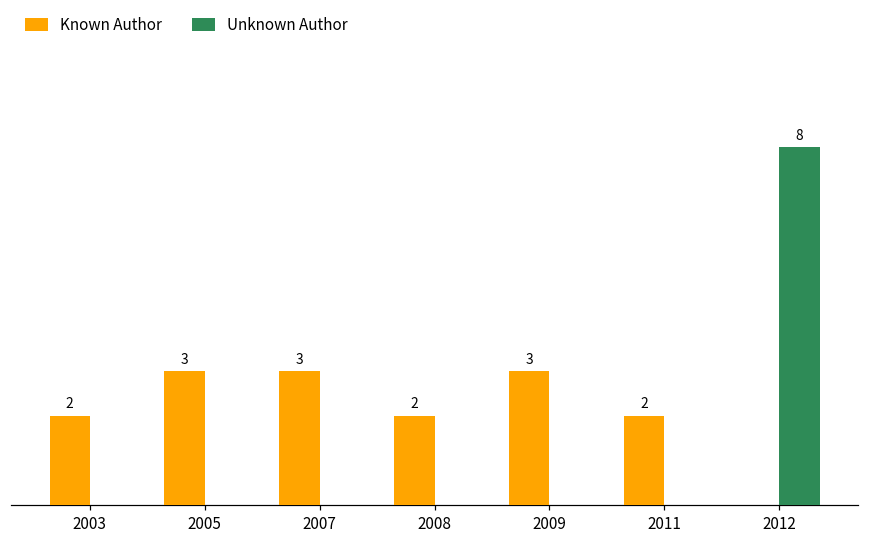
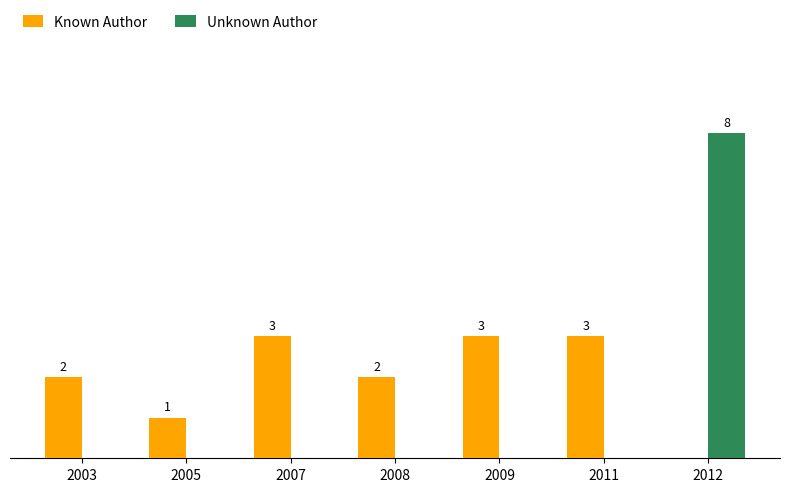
Known Author, 2005: 3 -> 1
Known Author, 2011: 2 -> 3
